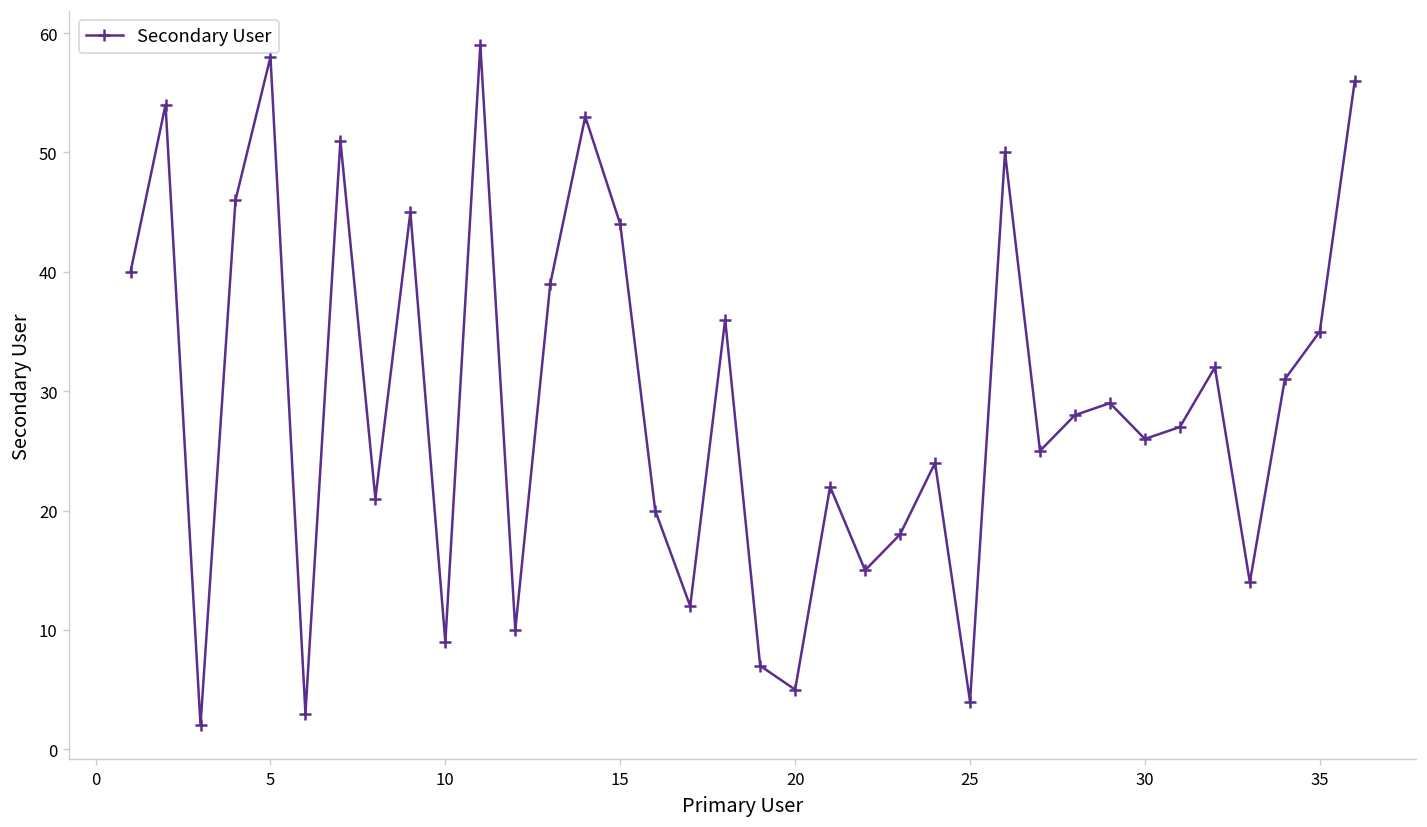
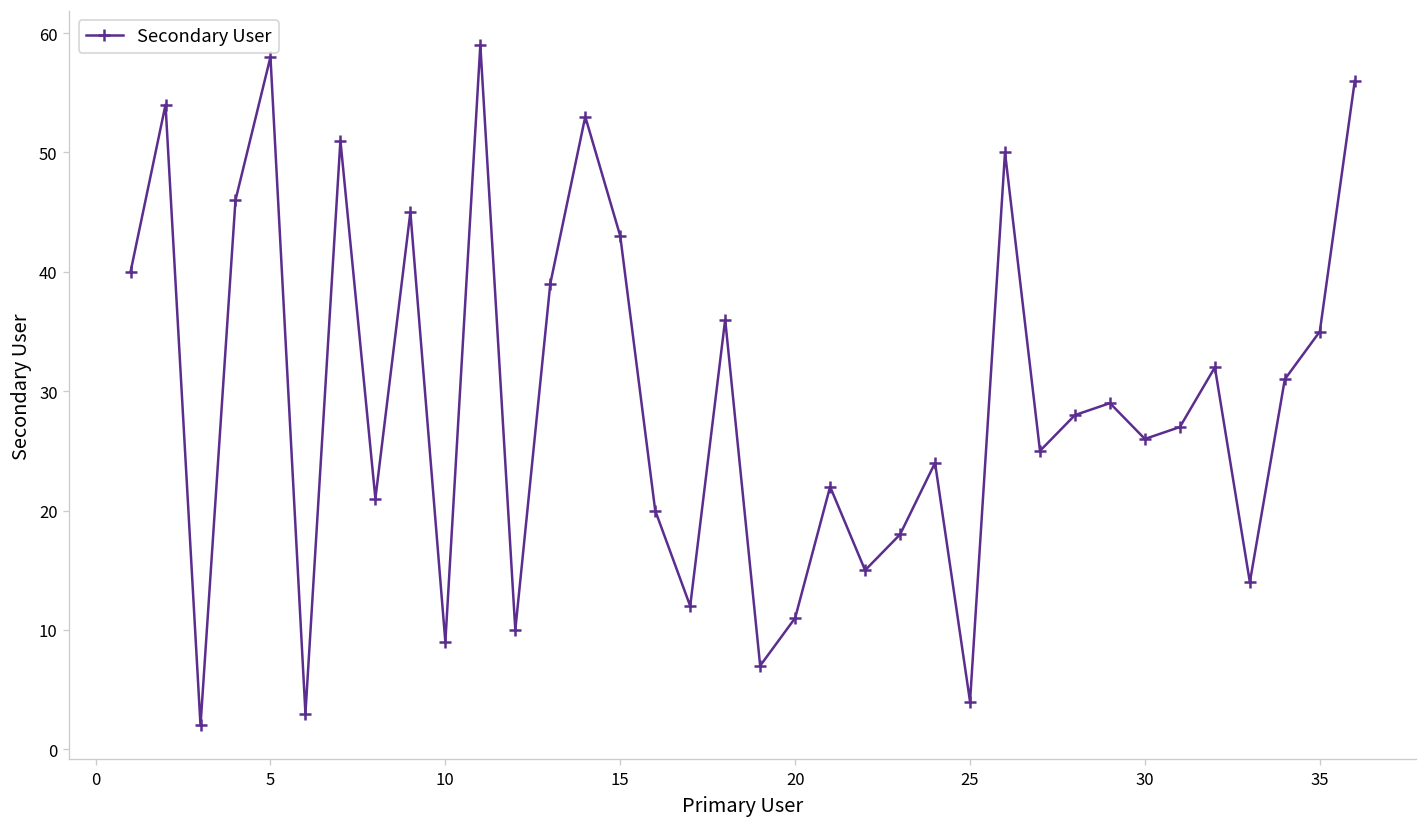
15: 44 -> 43
20: 5 -> 11
